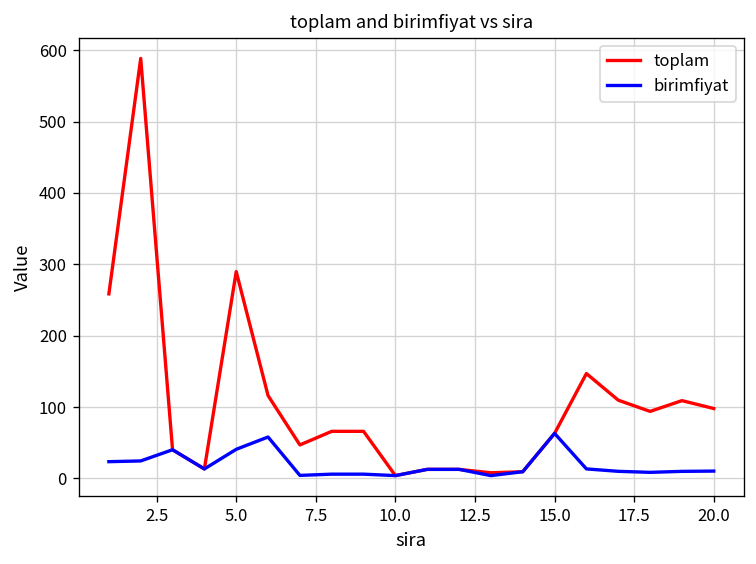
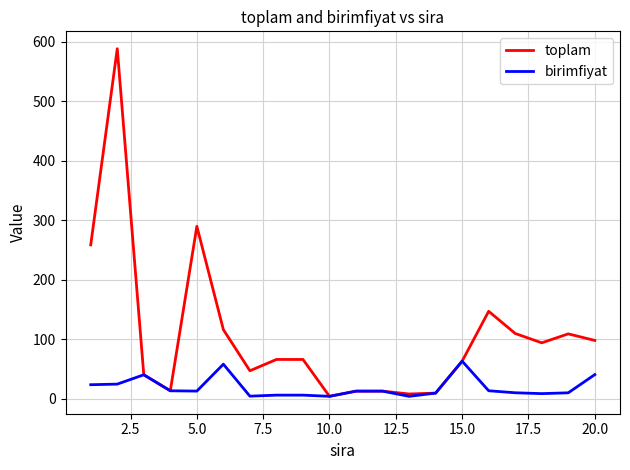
birimfiyat, 5.0: 40 -> 10
birimfiyat, 20.0: 10 -> 40
